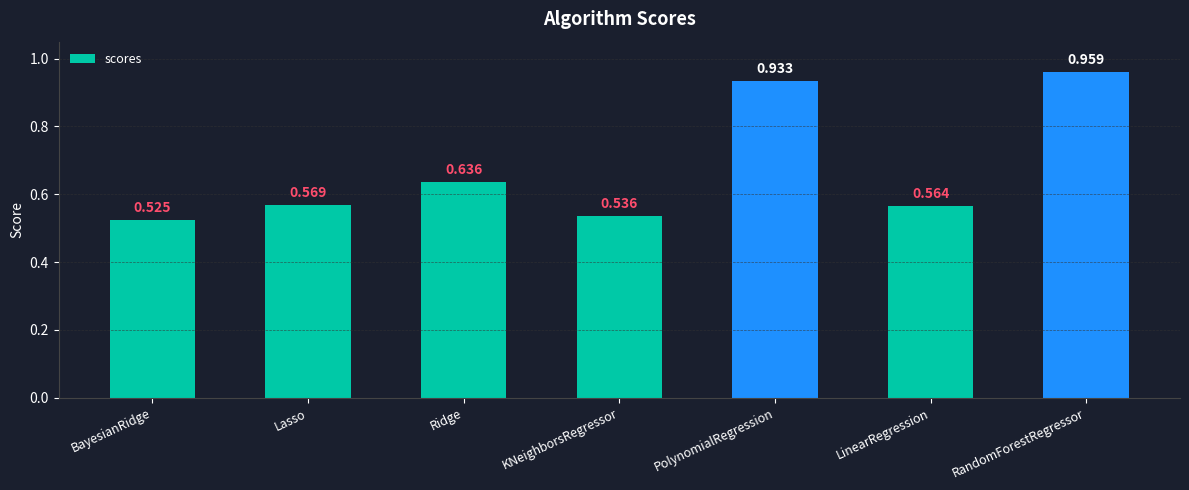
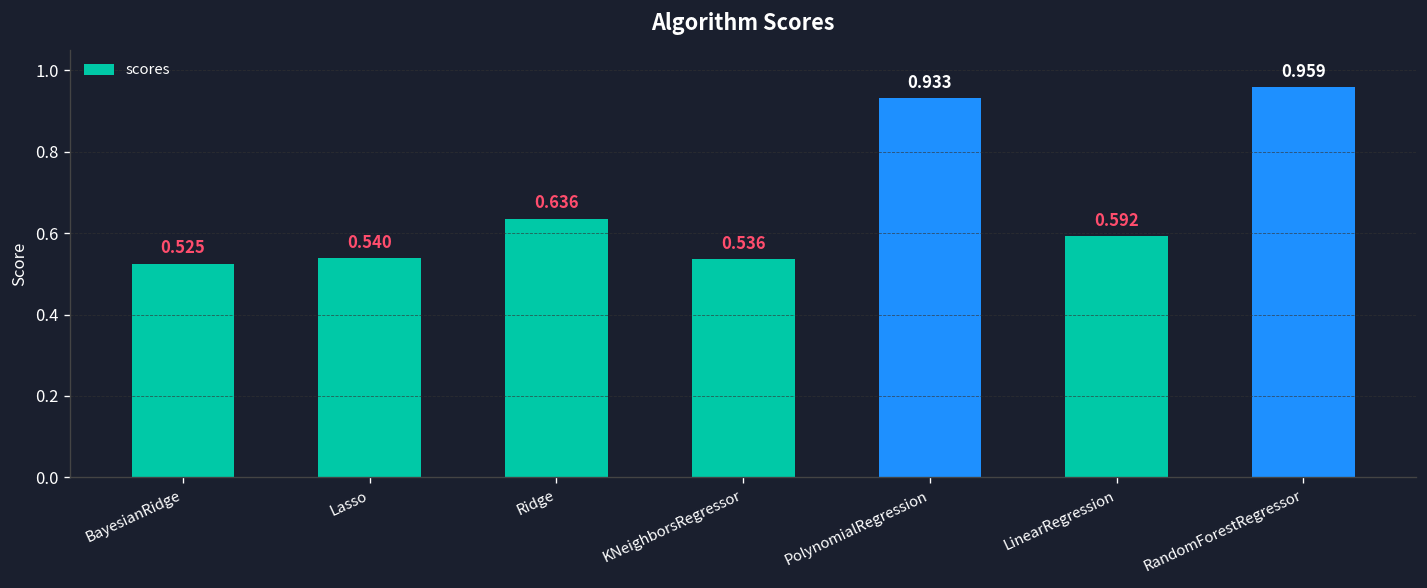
Lasso: 0.569 -> 0.540
LinearRegression: 0.564 -> 0.592
